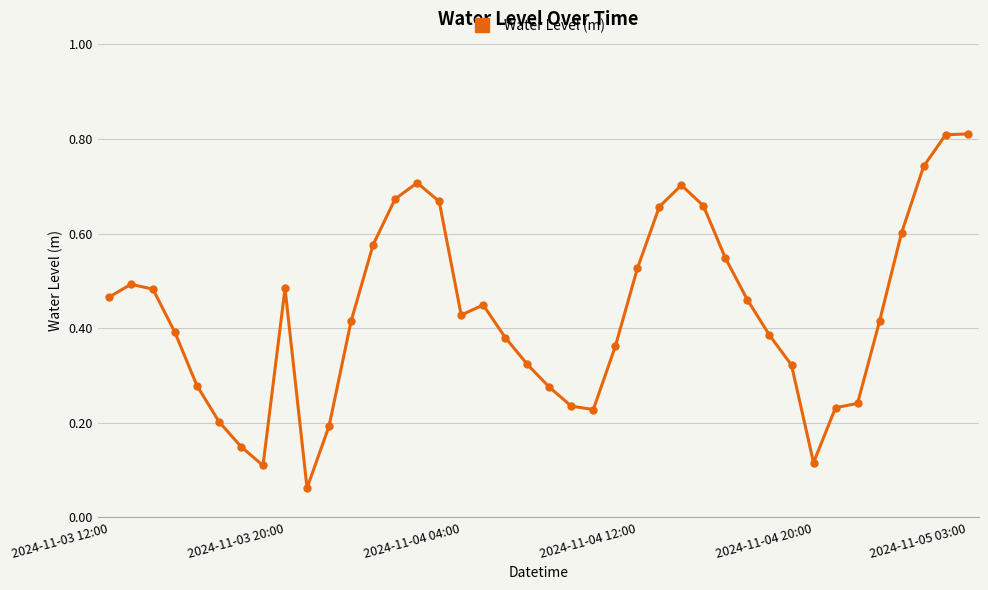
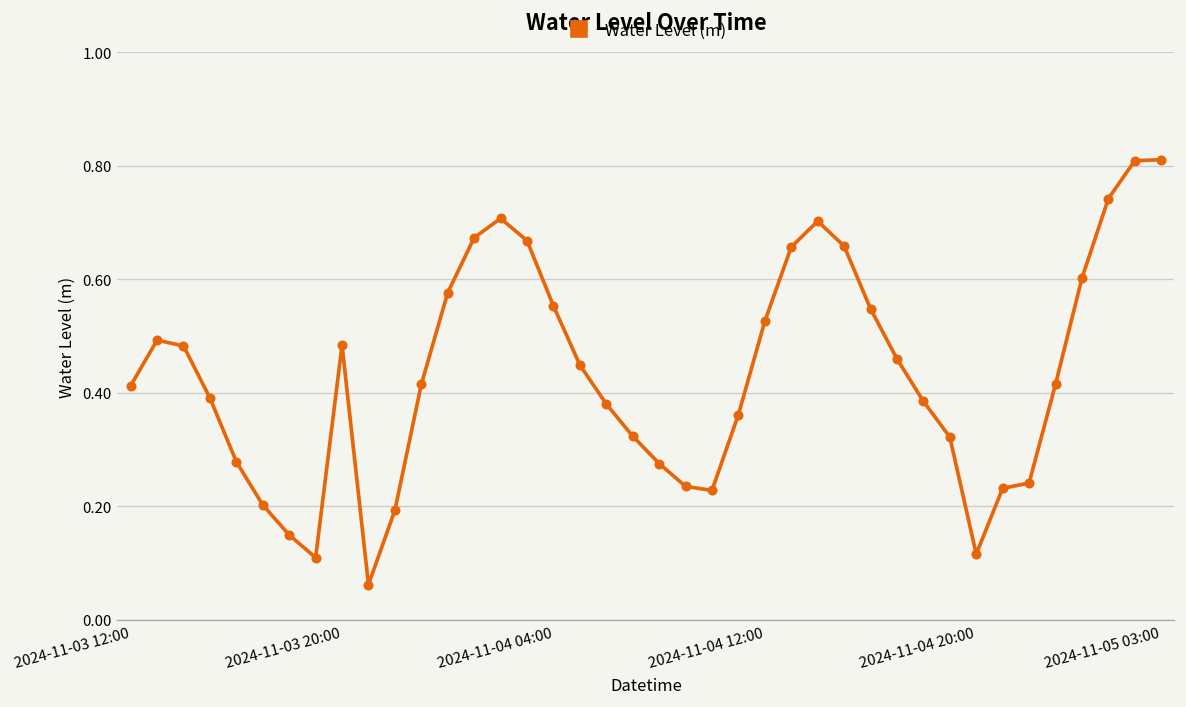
2024-11-03 12:00: 0.47 -> 0.41
2024-11-04 04:00: 0.43 -> 0.55
